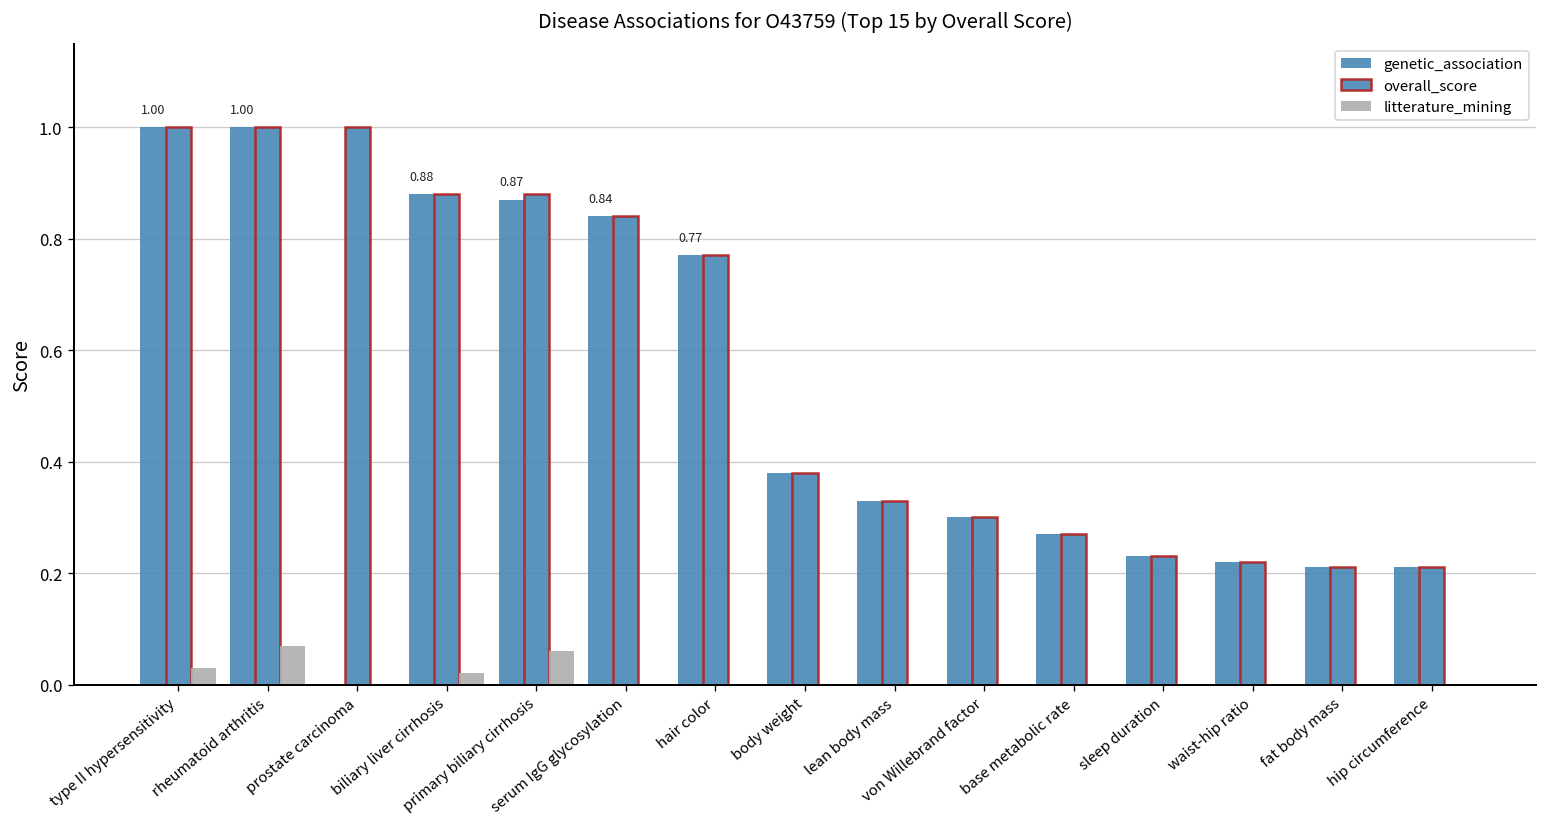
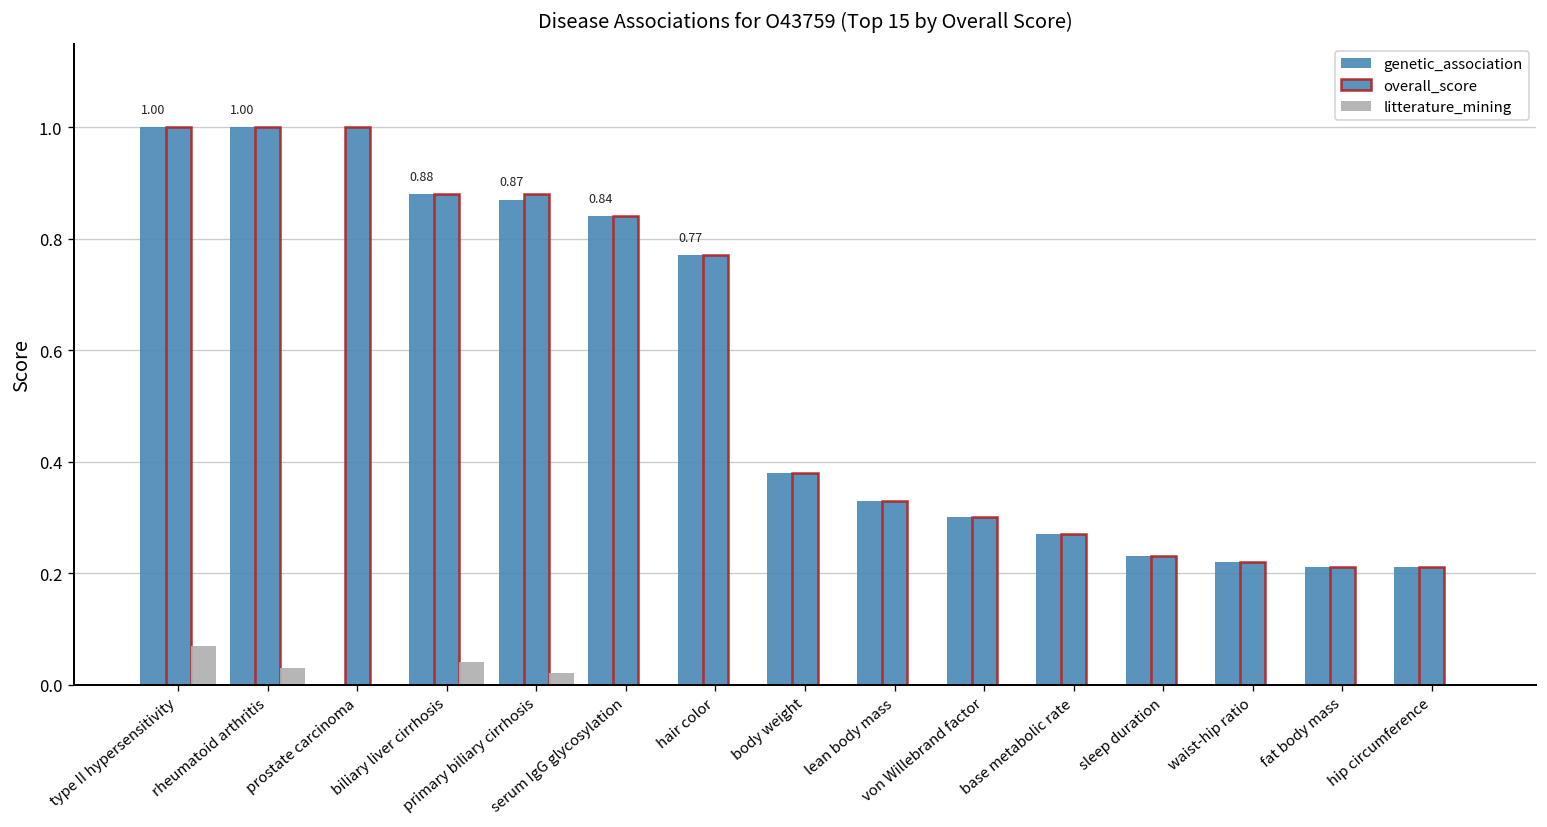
litterature_mining, type II hypersensitivity: 0.03 -> 0.07
litterature_mining, rheumatoid arthritis: 0.07 -> 0.03
litterature_mining, biliary liver cirrhosis: 0.02 -> 0.04
litterature_mining, primary biliary cirrhosis: 0.06 -> 0.02
